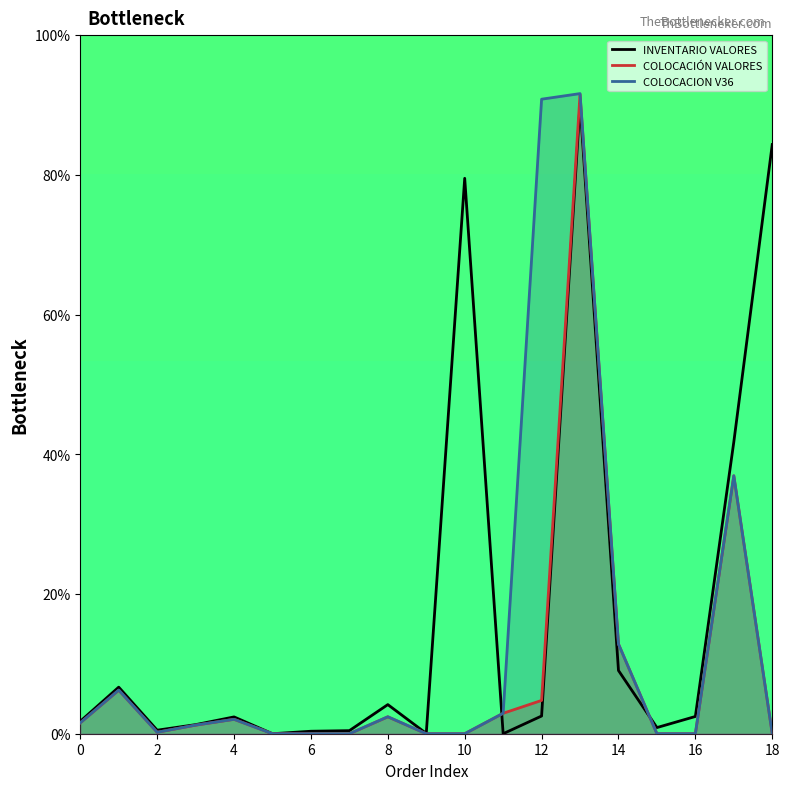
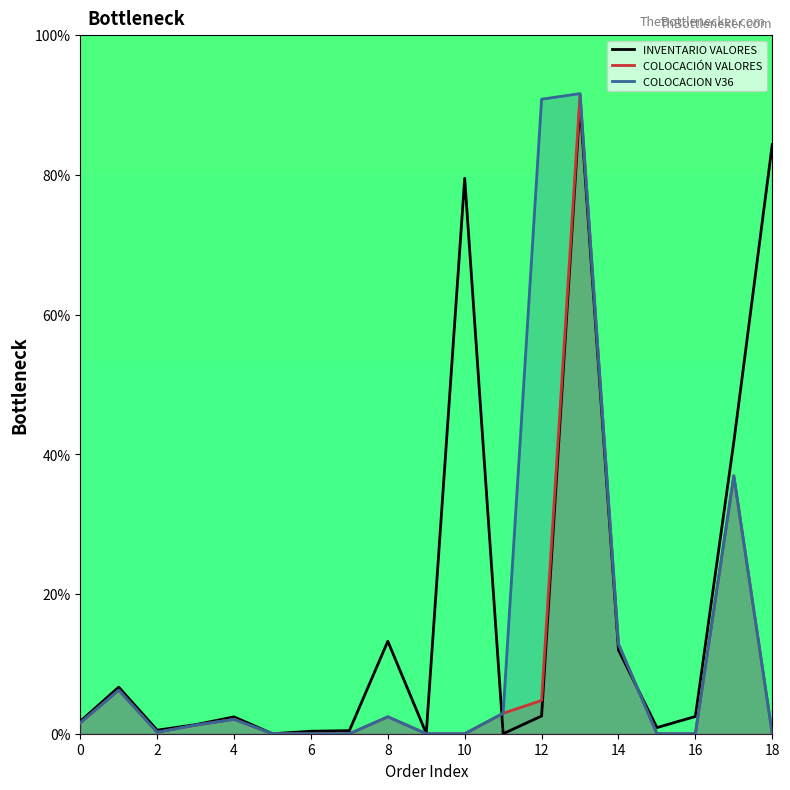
INVENTARIO VALORES, 8: 4% -> 13%
INVENTARIO VALORES, 14: 9% -> 12%
